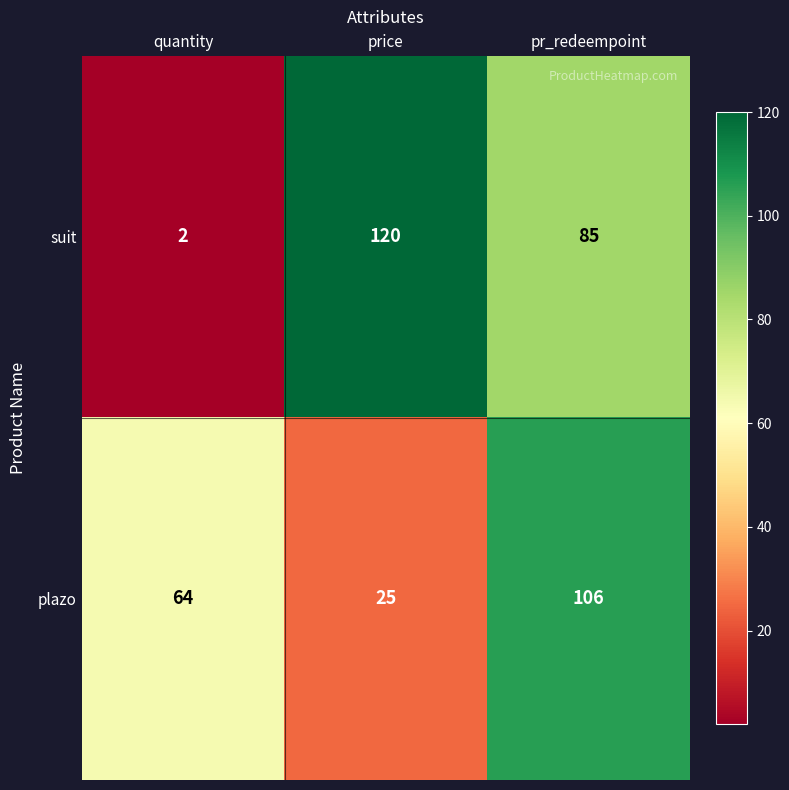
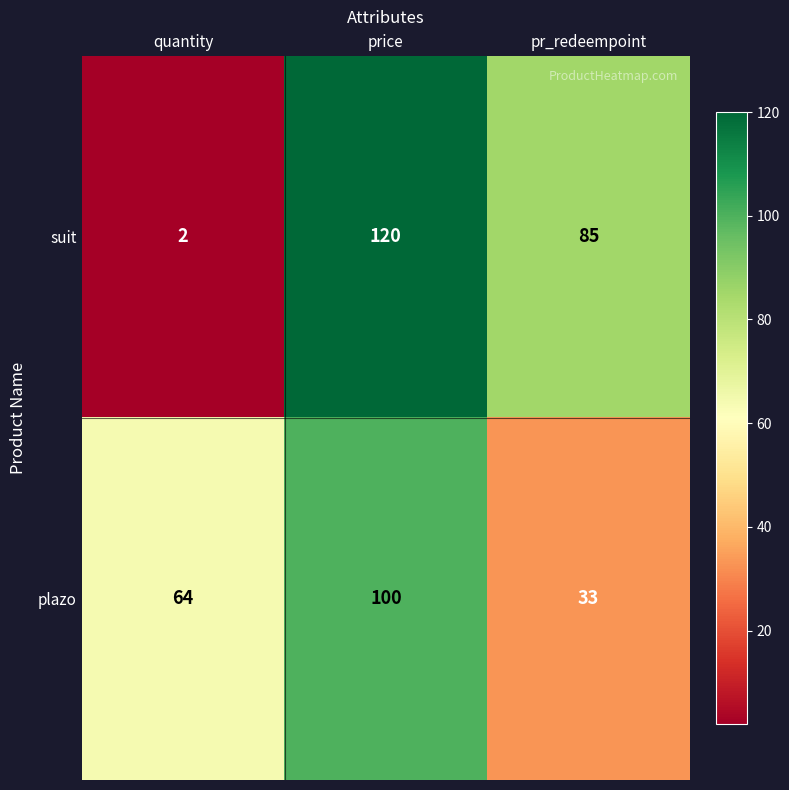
plazo, price: 25 -> 100
plazo, pr_redeempoint: 106 -> 33
